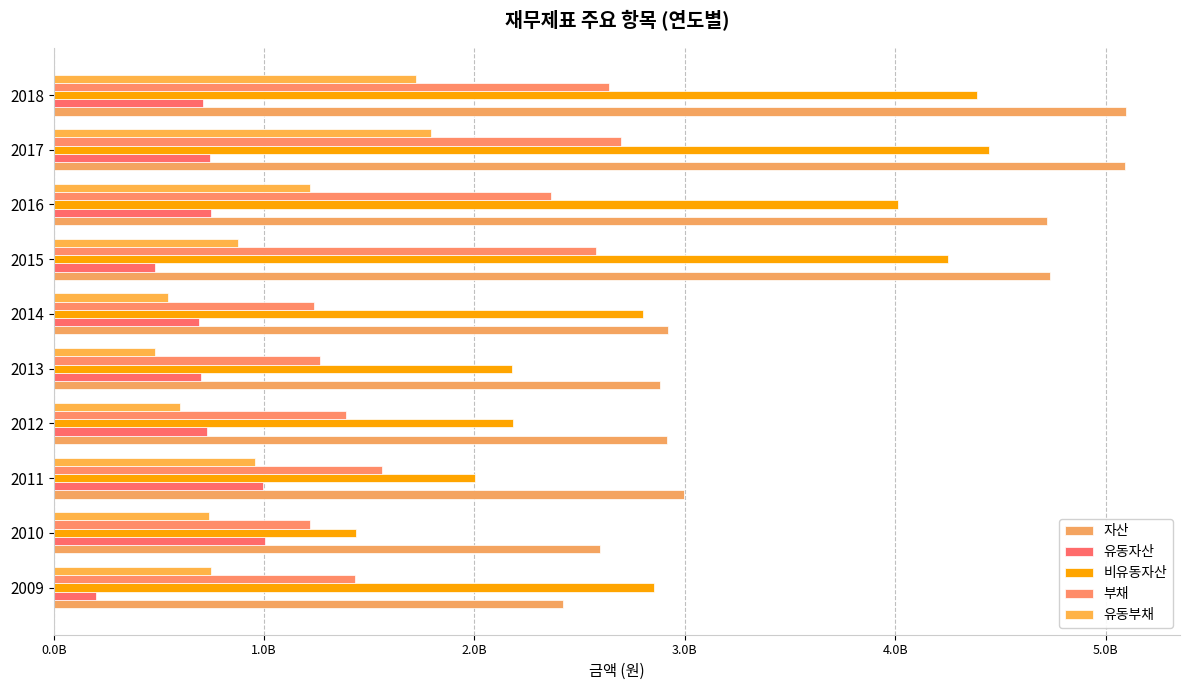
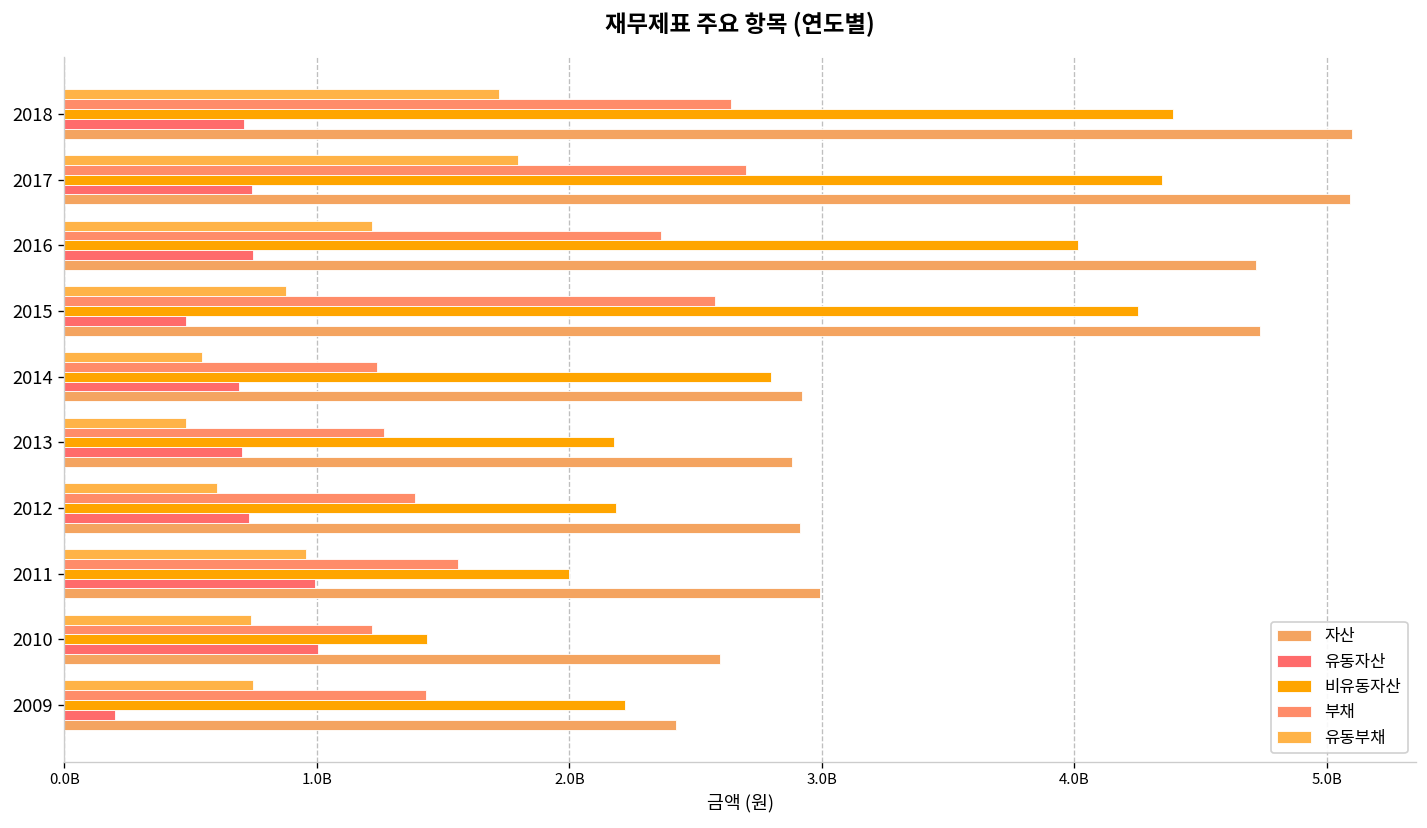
비유동자산, 2017: 4450000000 -> 4350000000
비유동자산, 2009: 2850000000 -> 2220000000
